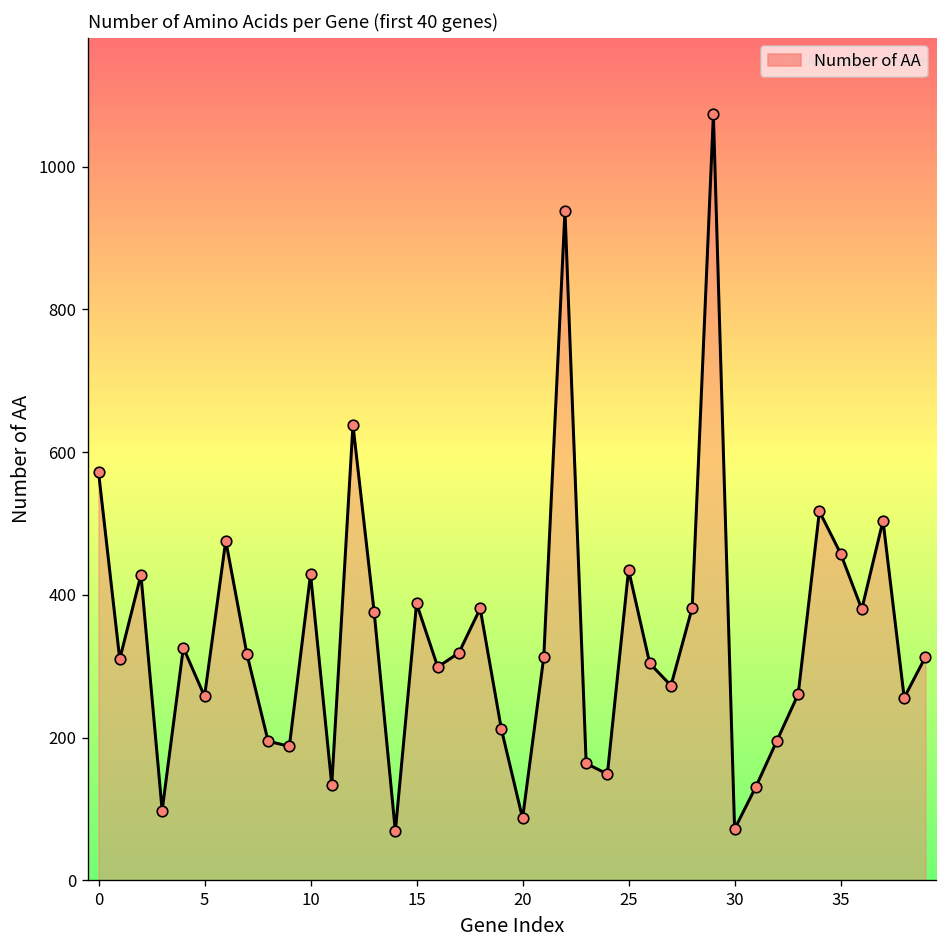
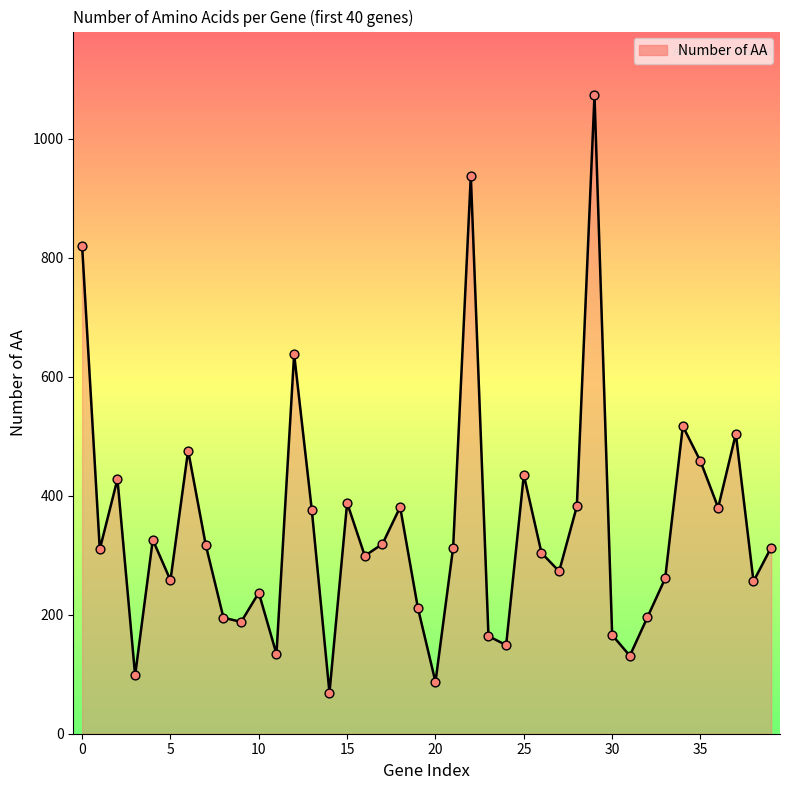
0: 570 -> 820
10: 430 -> 240
30: 70 -> 170
